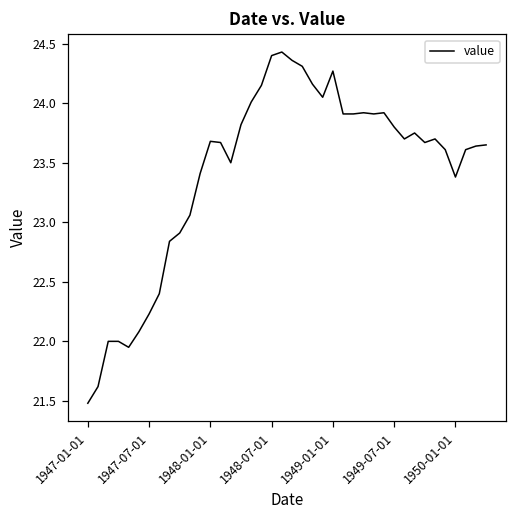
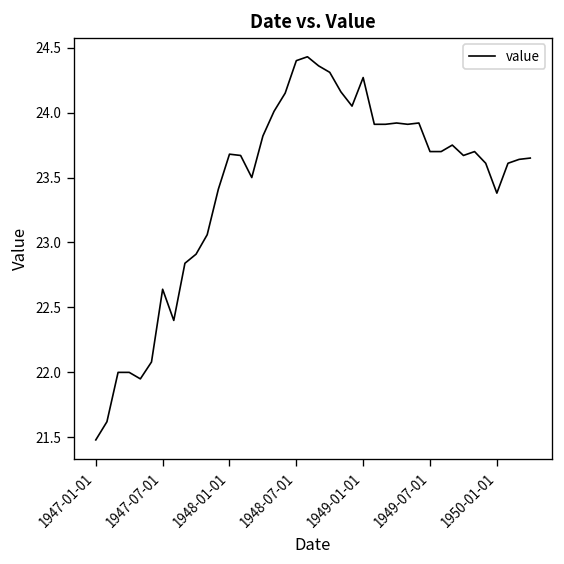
1947-07-01: 22.23 -> 22.64
1949-07-01: 23.8 -> 23.7
